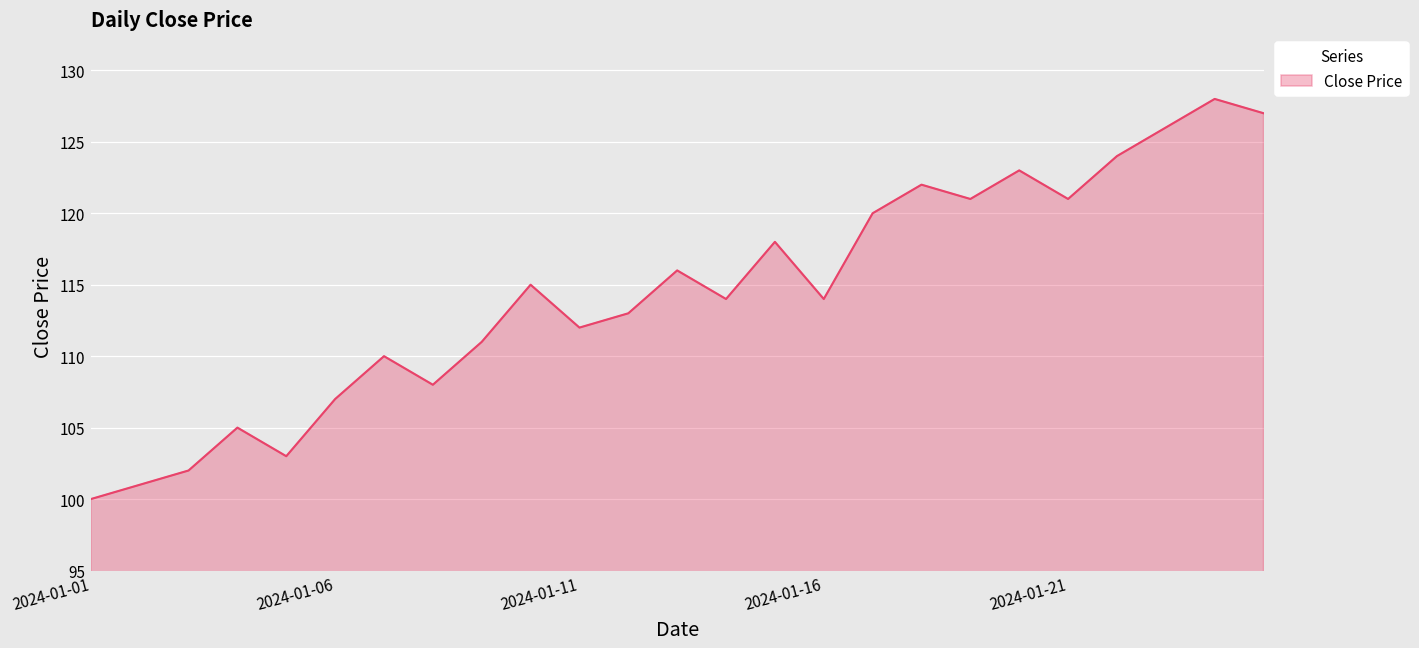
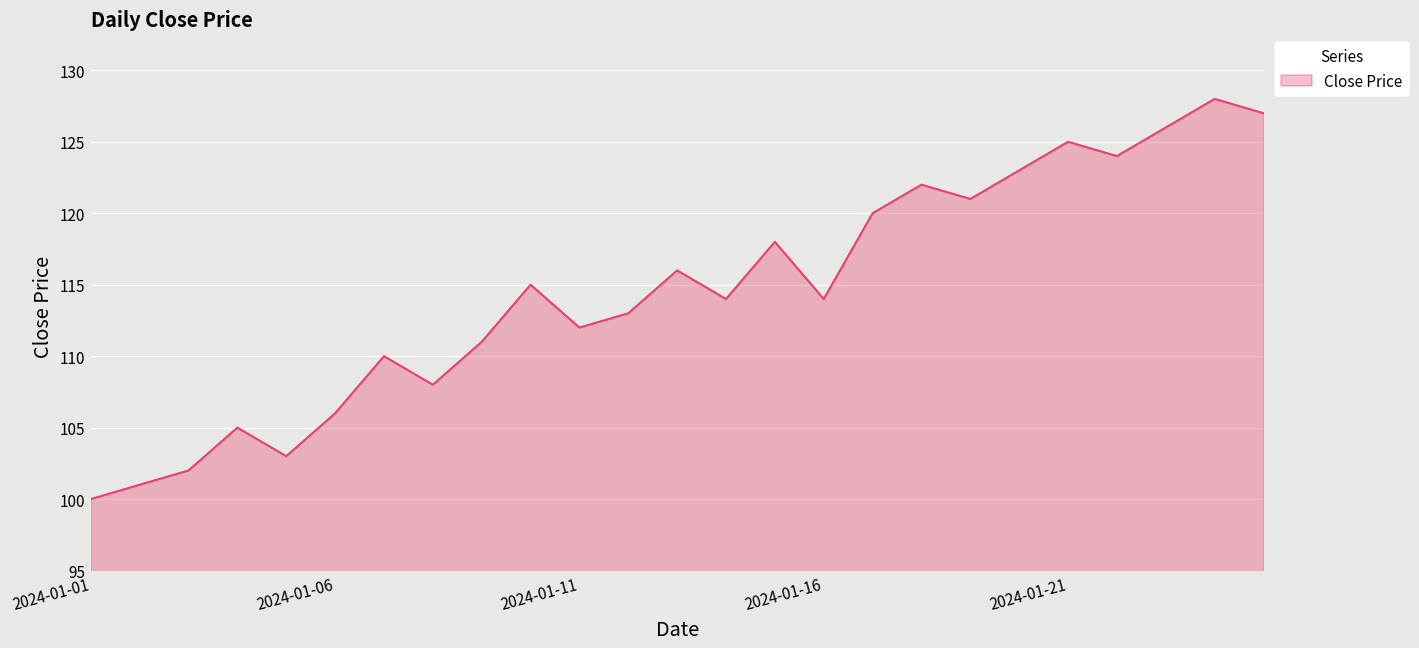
2024-01-06: 107 -> 106
2024-01-21: 121 -> 125
